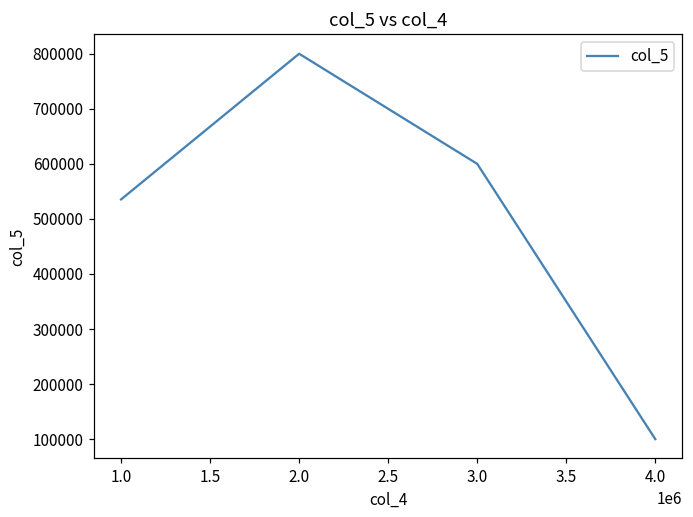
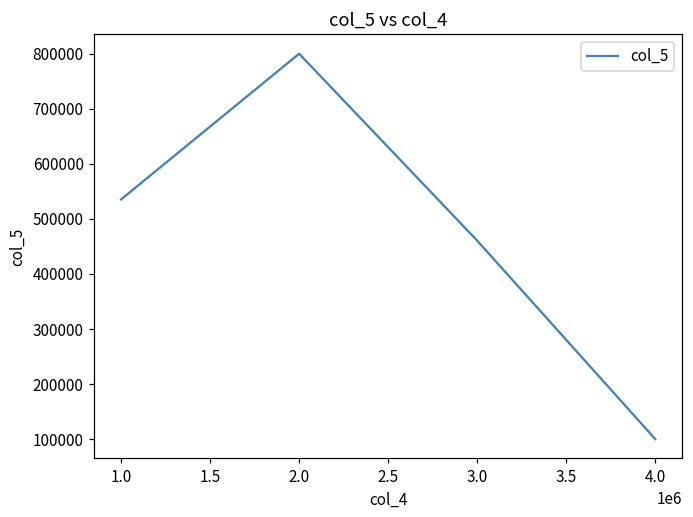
3.0: 600000 -> 460000
